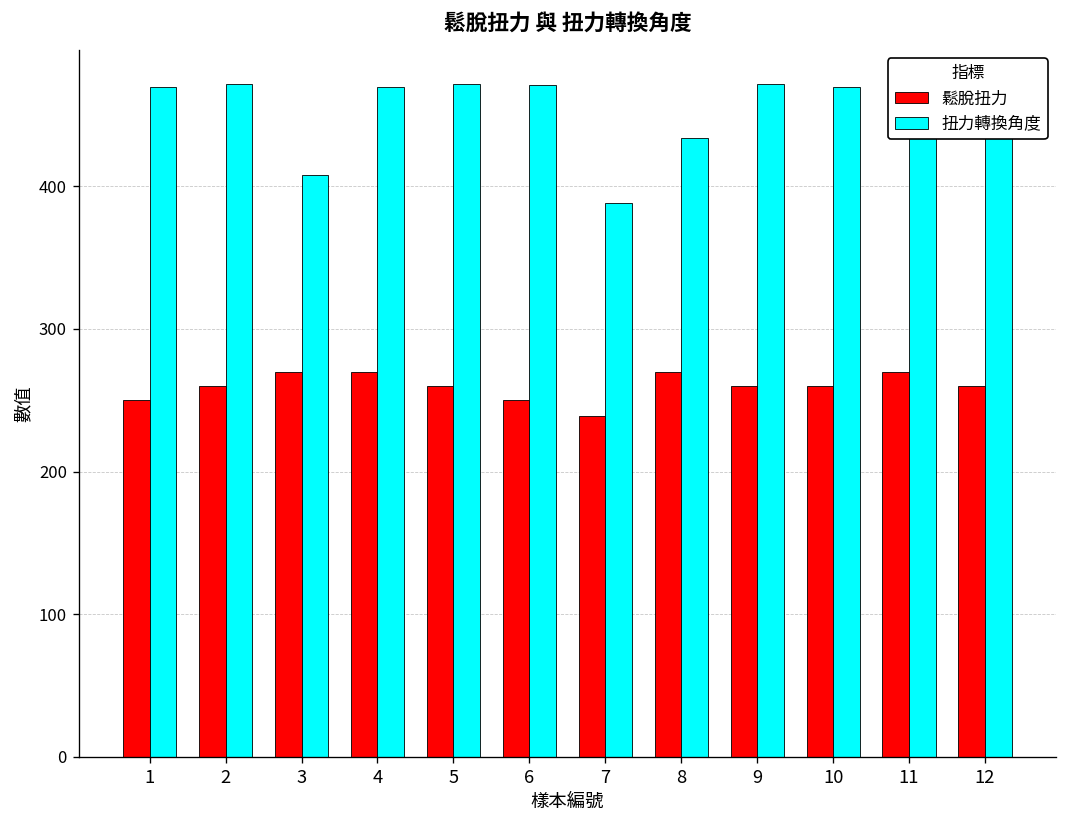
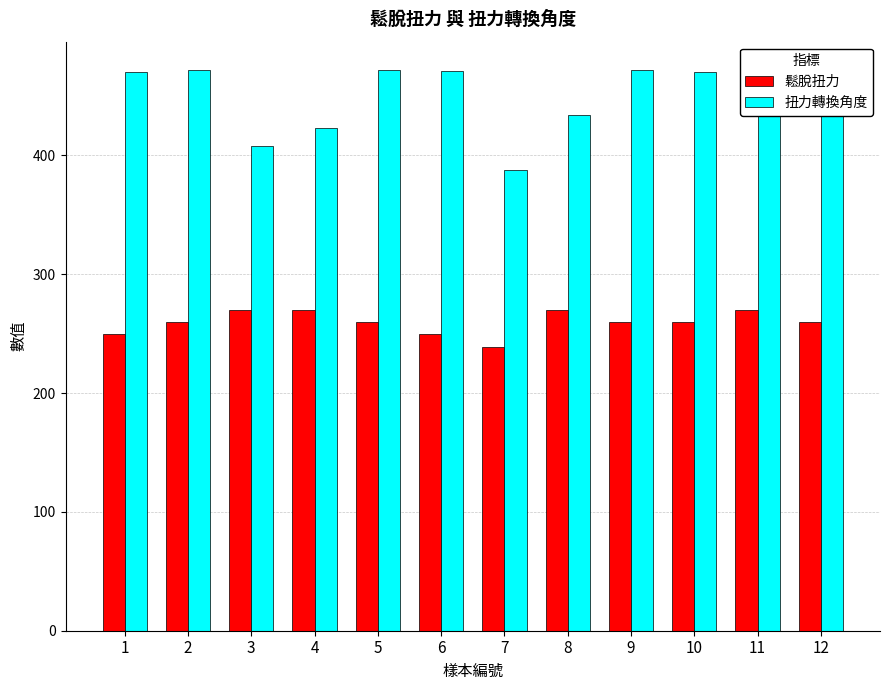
扭力轉換角度, 4: 470 -> 423
